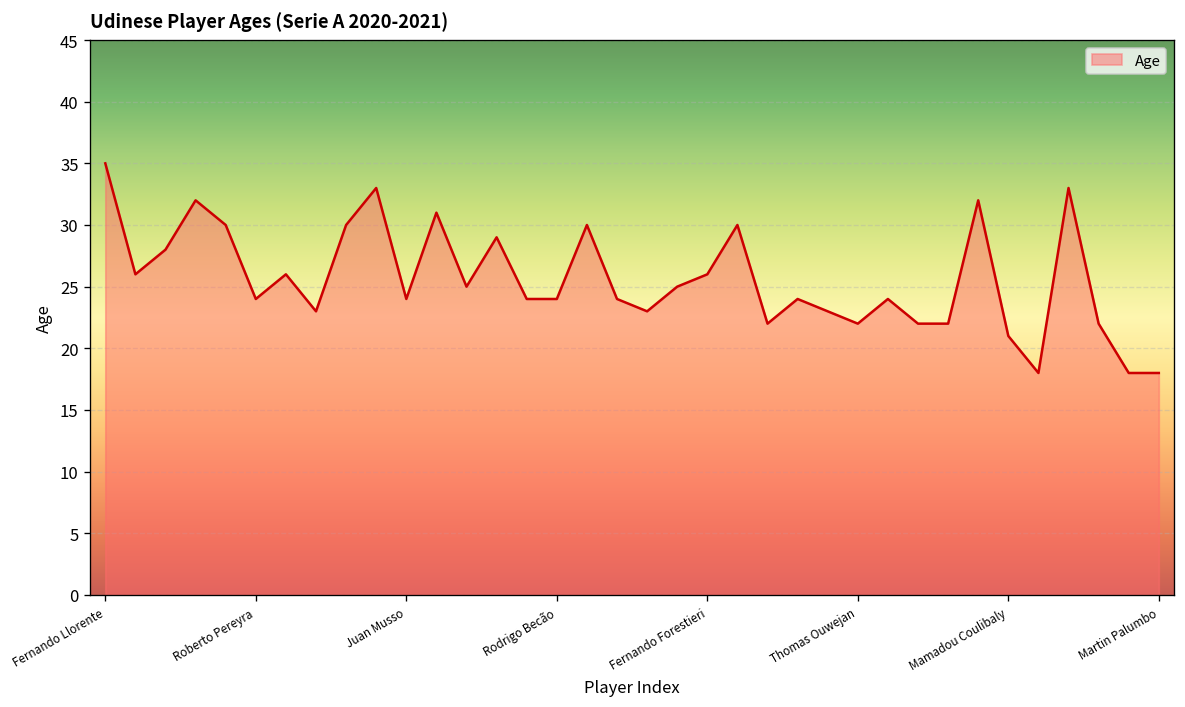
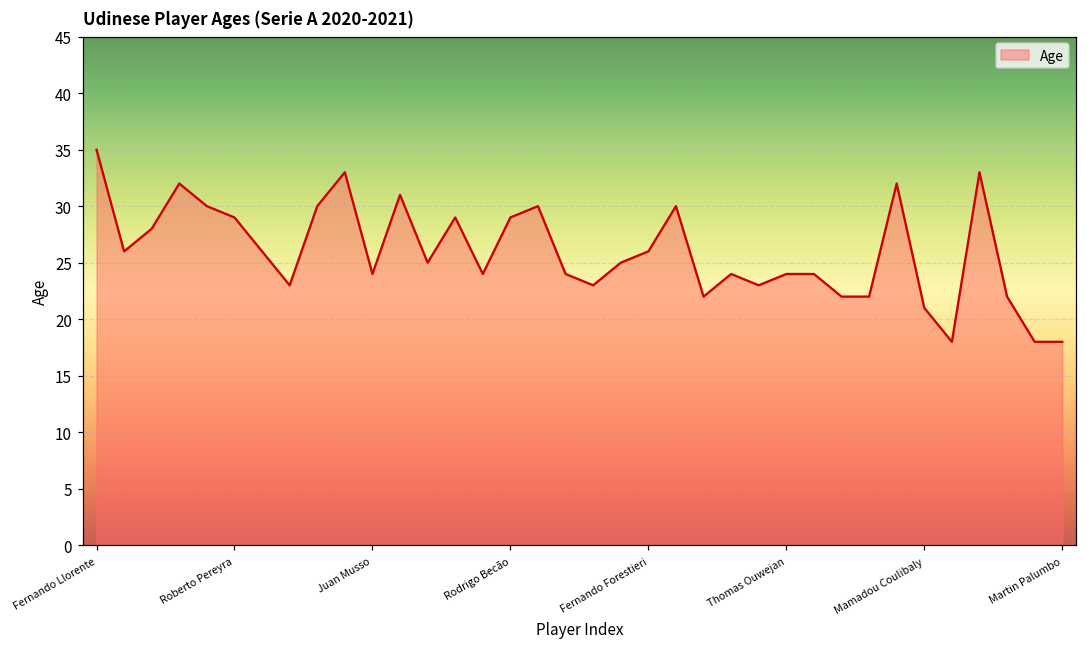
Roberto Pereyra: 24 -> 29
Rodrigo Becão: 24 -> 29
Thomas Ouwejan: 22 -> 24
